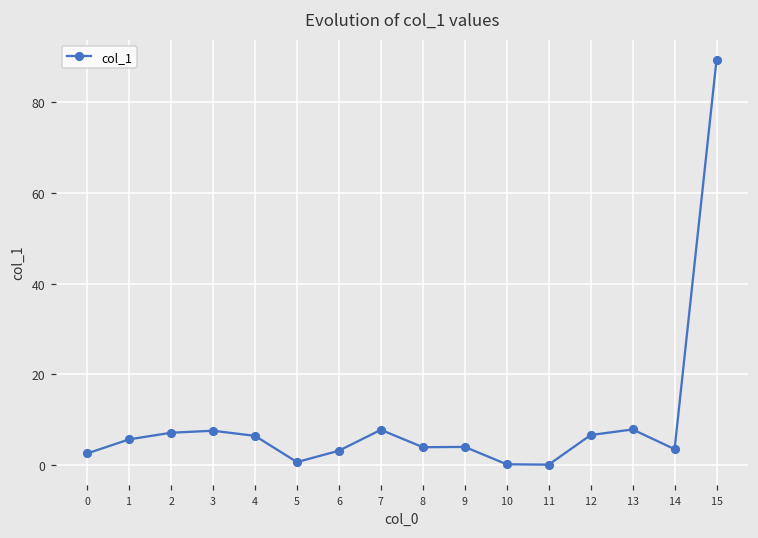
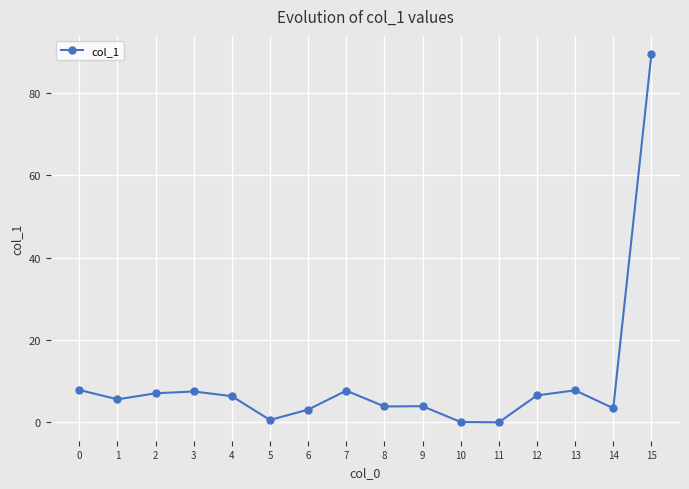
0: 2 -> 8
